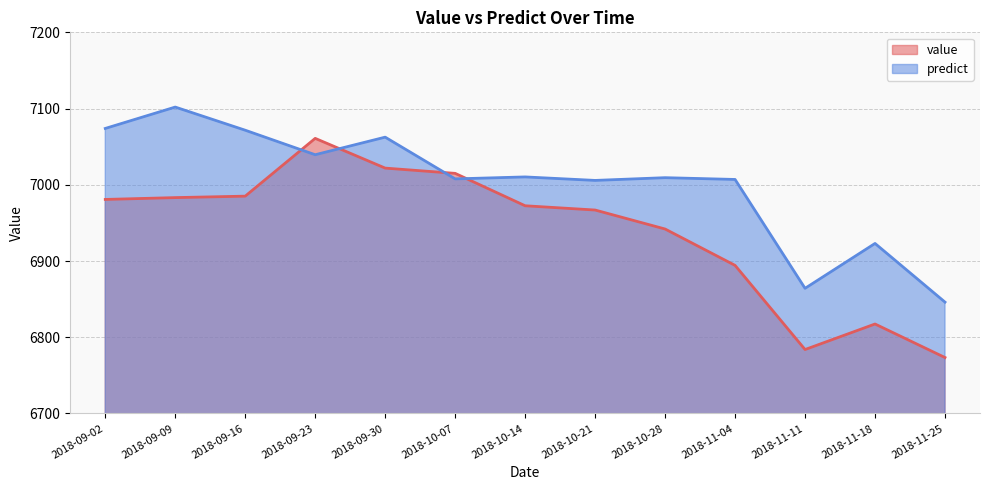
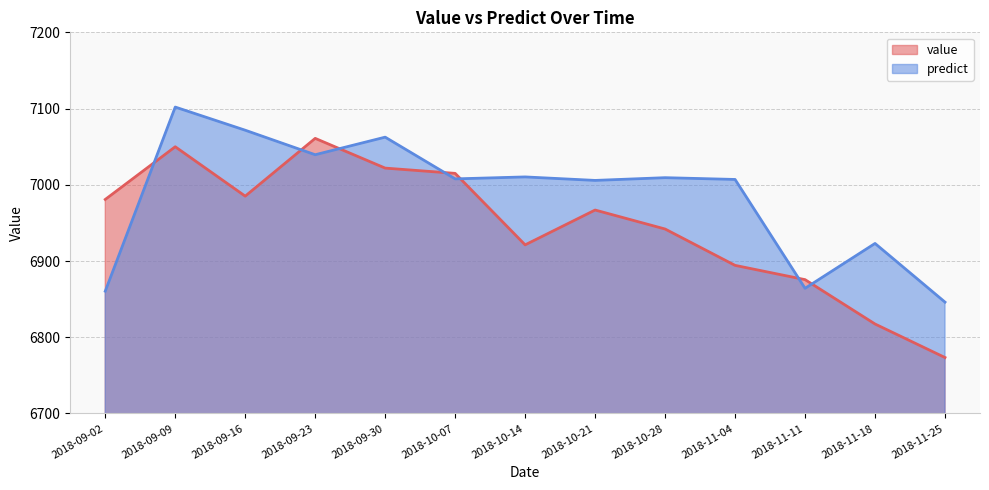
predict, 2018-09-02: 7070 -> 6860
value, 2018-09-09: 6980 -> 7050
value, 2018-10-14: 6970 -> 6920
value, 2018-11-11: 6780 -> 6880
